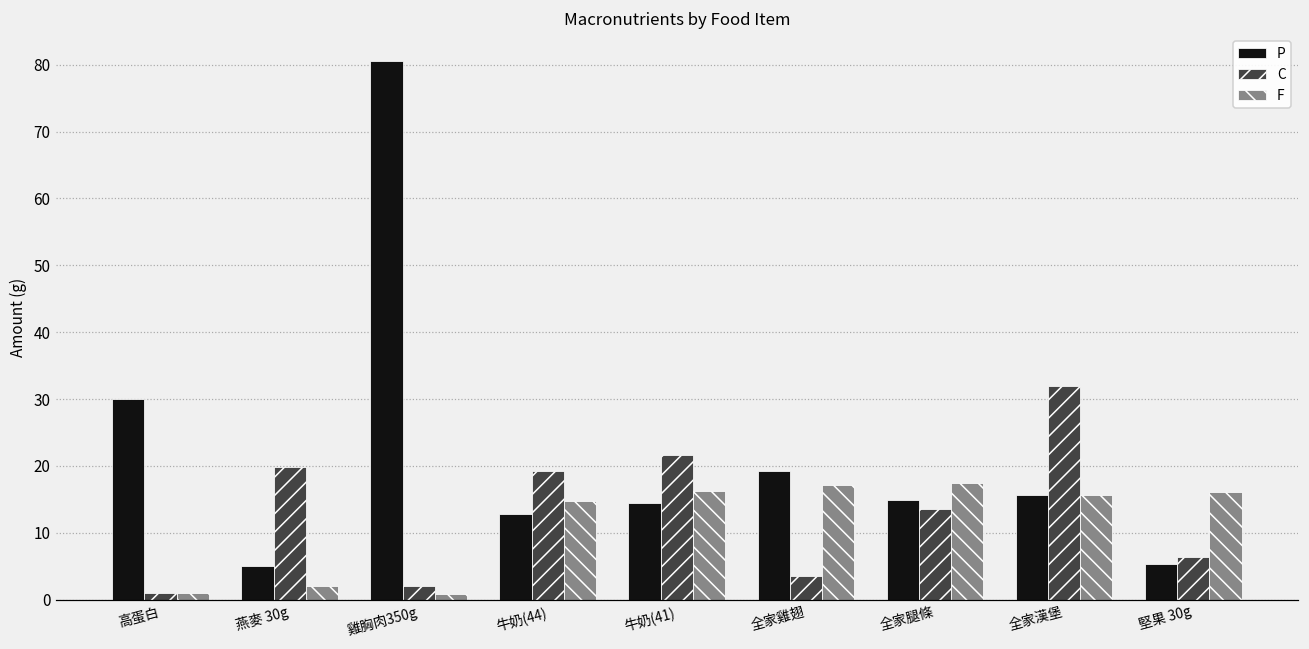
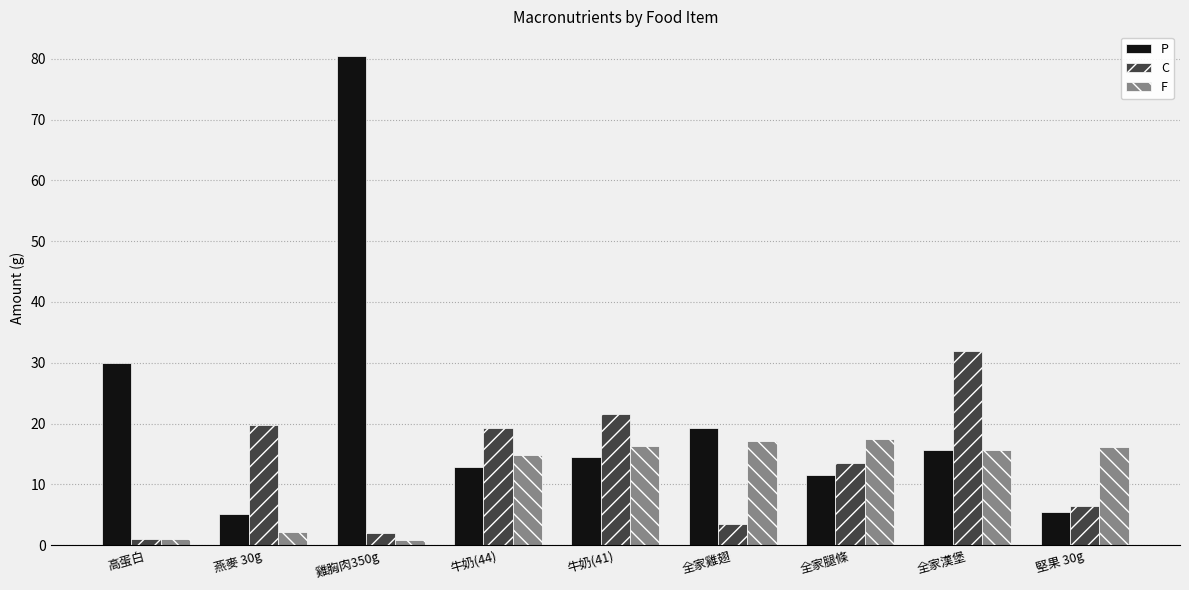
P, 全家腿條: 15 -> 12
